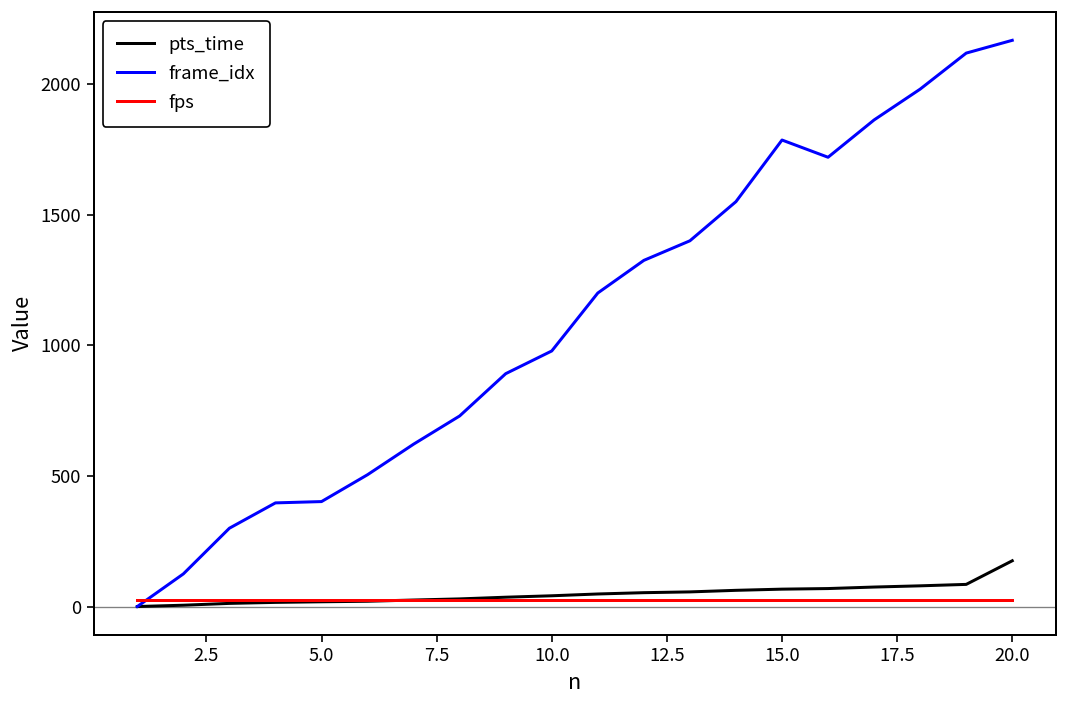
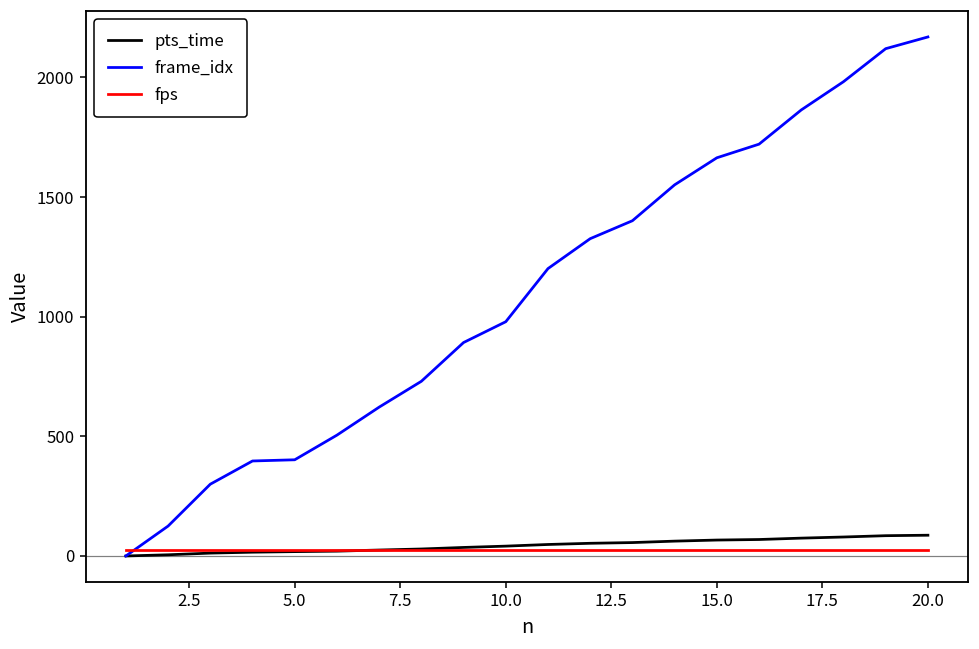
frame_idx, 15.0: 1790 -> 1660
pts_time, 20.0: 180 -> 90
